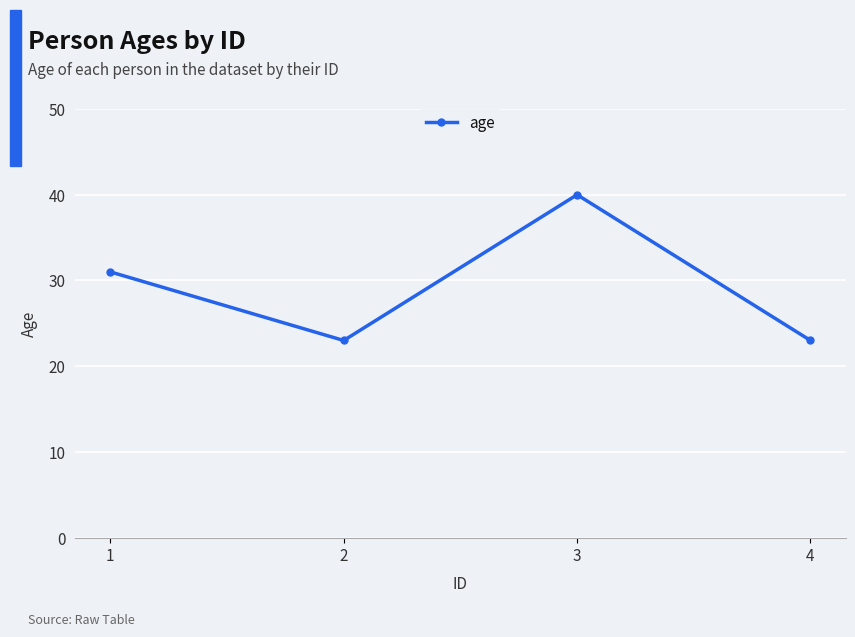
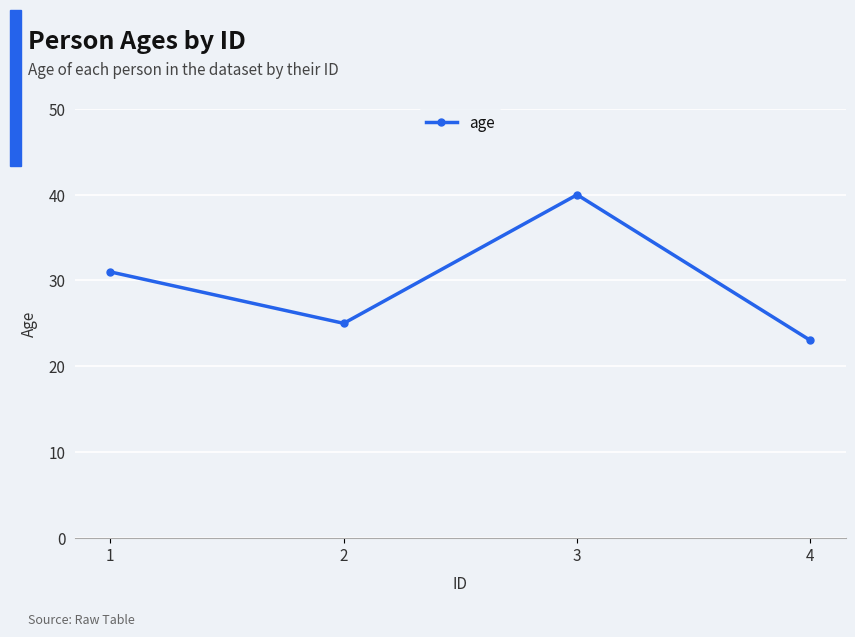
2: 23 -> 25
